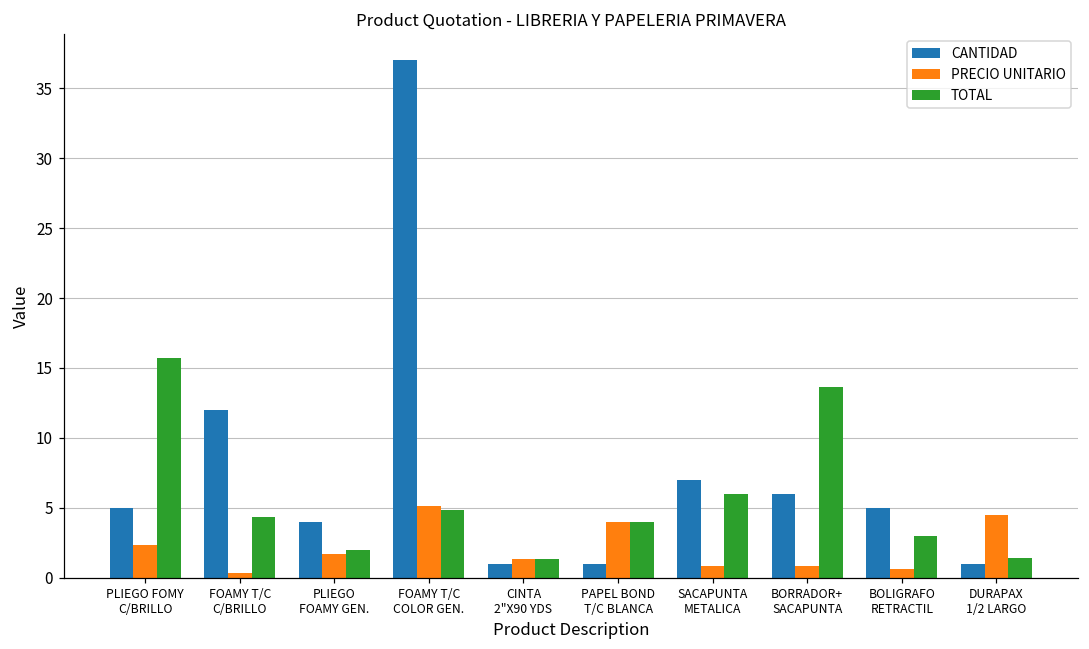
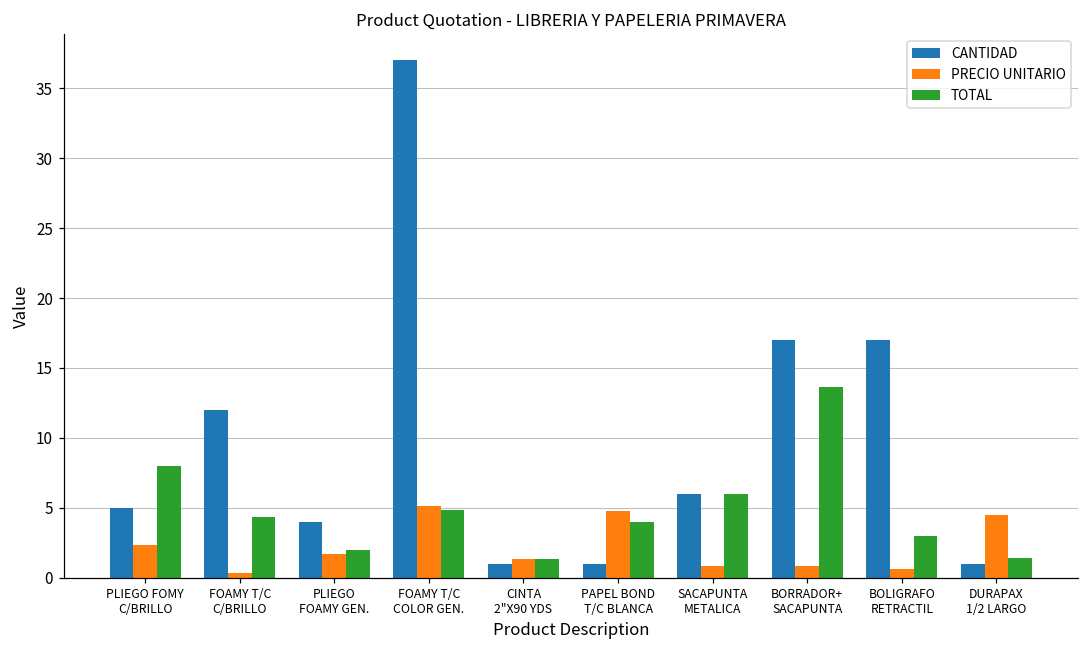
TOTAL, PLIEGO FOMY C/BRILLO: 15.7 -> 8.0
PRECIO UNITARIO, PAPEL BOND T/C BLANCA: 4.0 -> 4.8
CANTIDAD, SACAPUNTA METALICA: 7 -> 6
CANTIDAD, BORRADOR+ SACAPUNTA: 6 -> 17
CANTIDAD, BOLIGRAFO RETRACTIL: 5 -> 17
